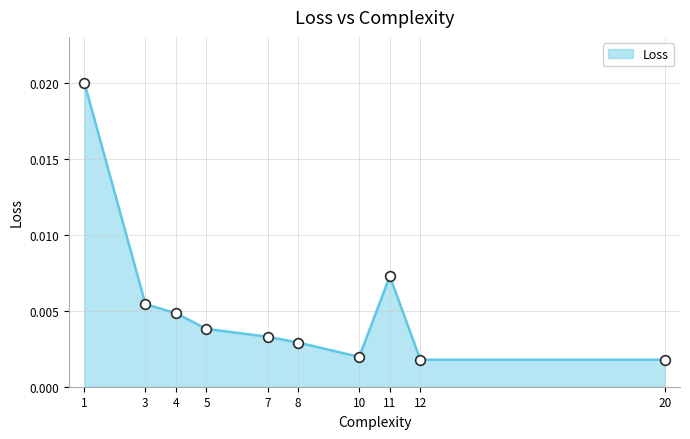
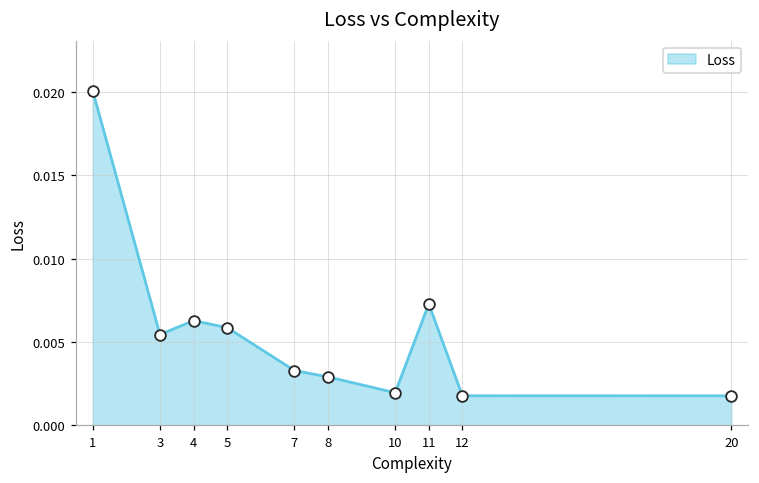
4: 0.0048 -> 0.0063
5: 0.0038 -> 0.0059
